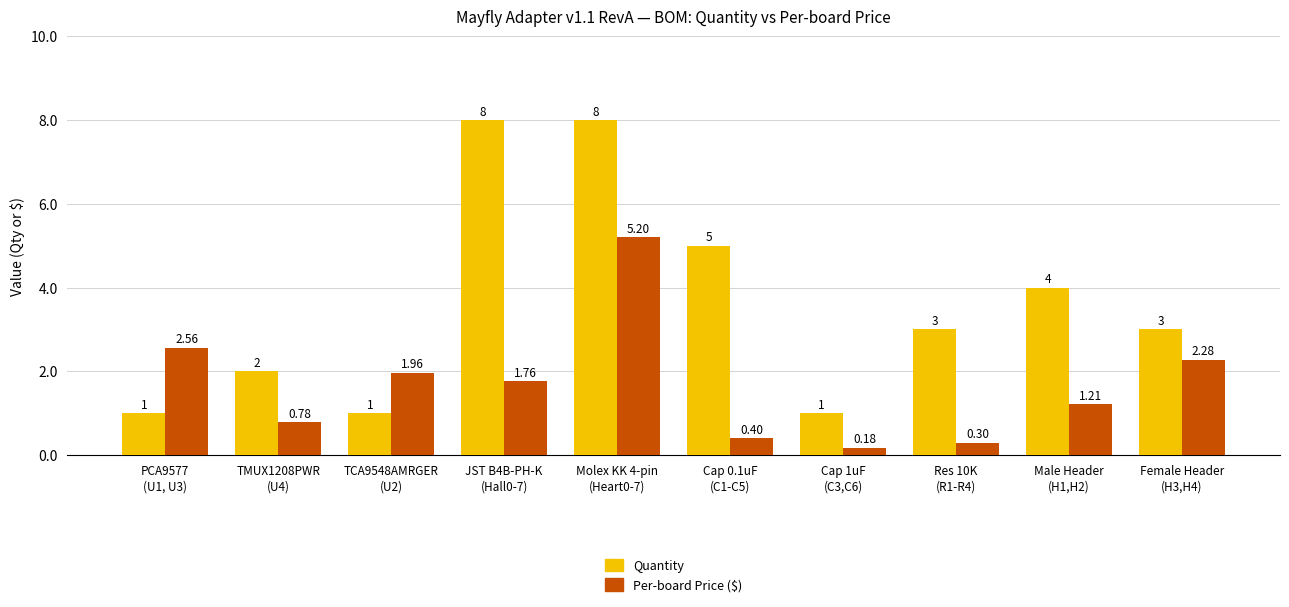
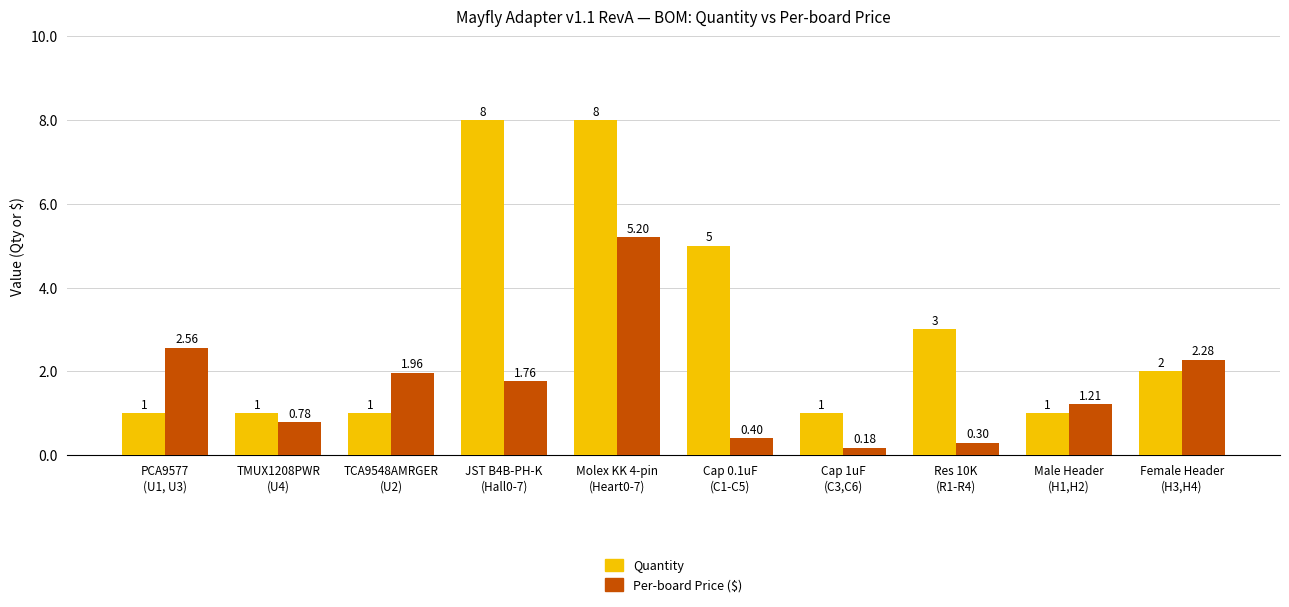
Quantity, TMUX1208PWR (U4): 2 -> 1
Quantity, Male Header (H1,H2): 4 -> 1
Quantity, Female Header (H3,H4): 3 -> 2
